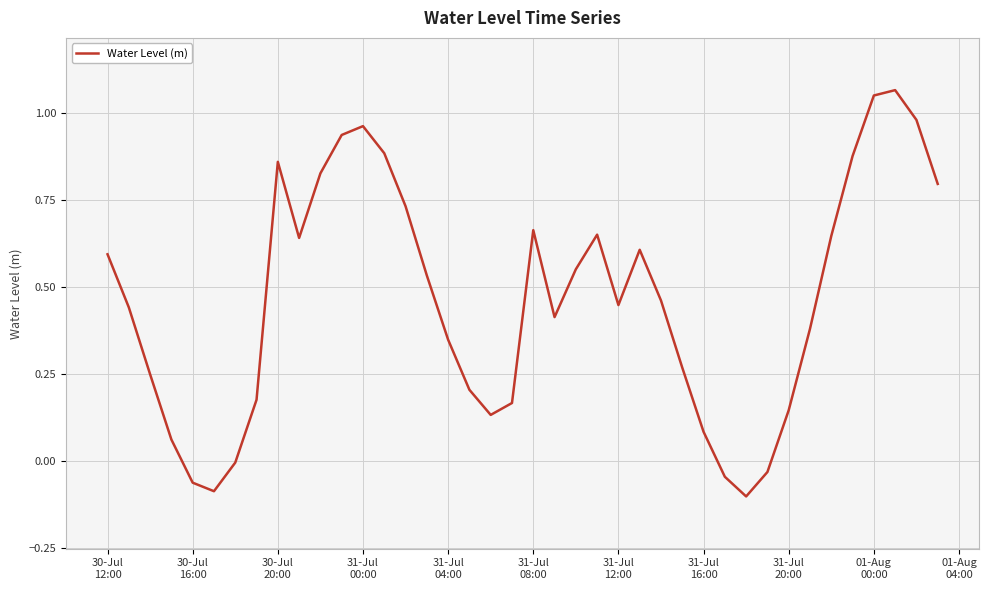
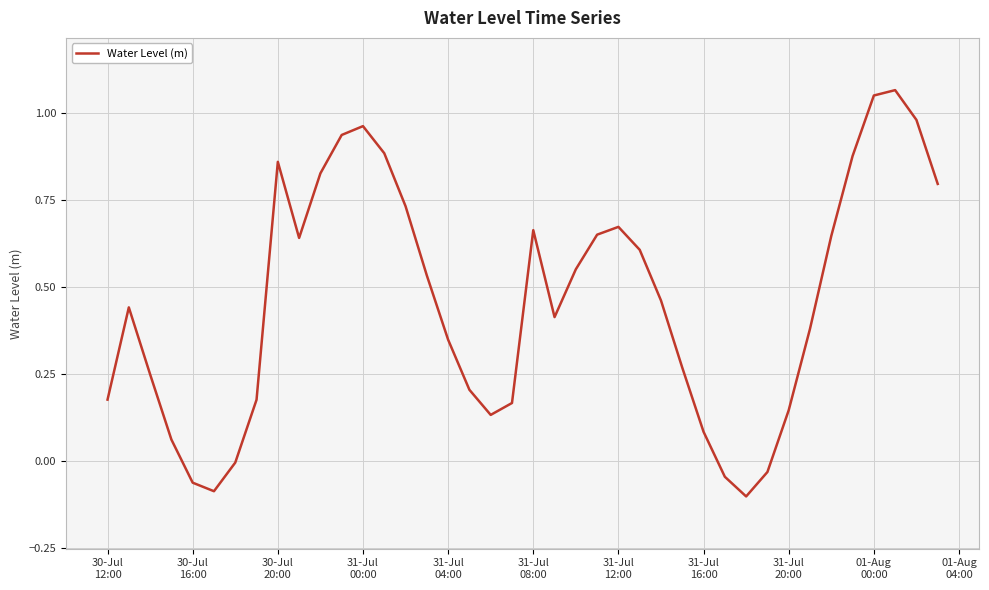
30-Jul 12:00: 0.59 -> 0.18
31-Jul 12:00: 0.45 -> 0.67
